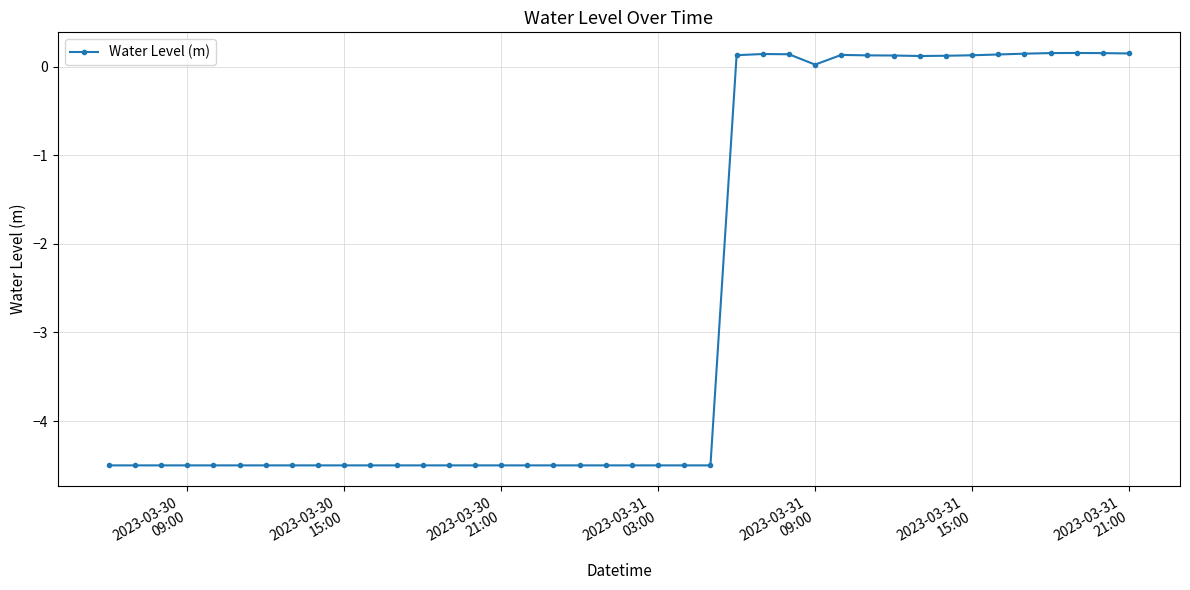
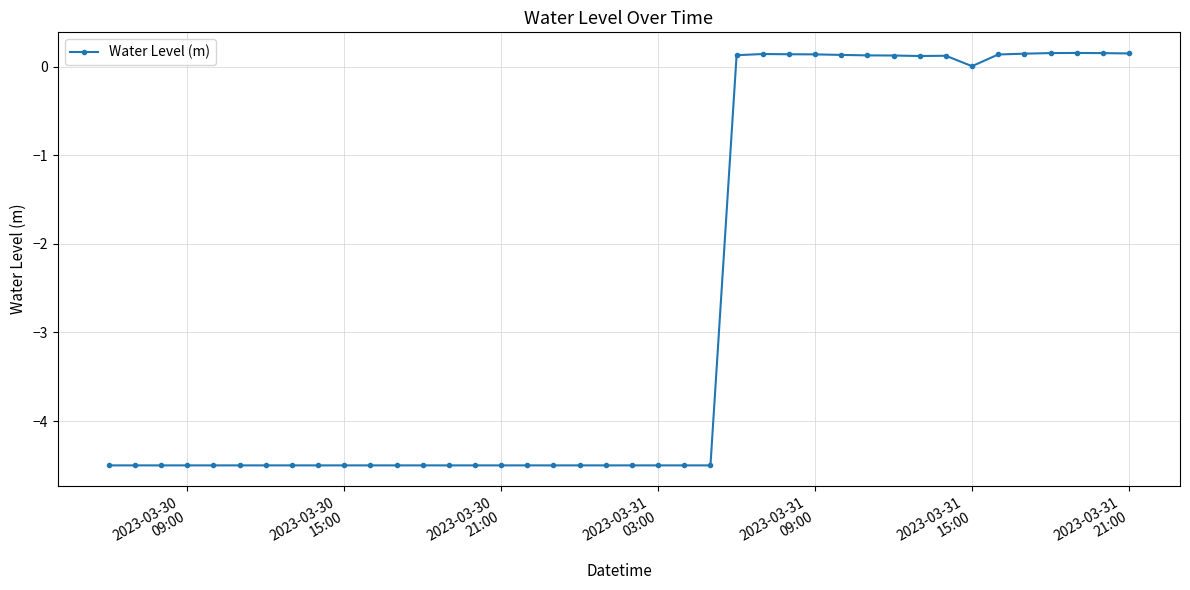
2023-03-31 09:00: 0.0 -> 0.1
2023-03-31 15:00: 0.1 -> 0.0
